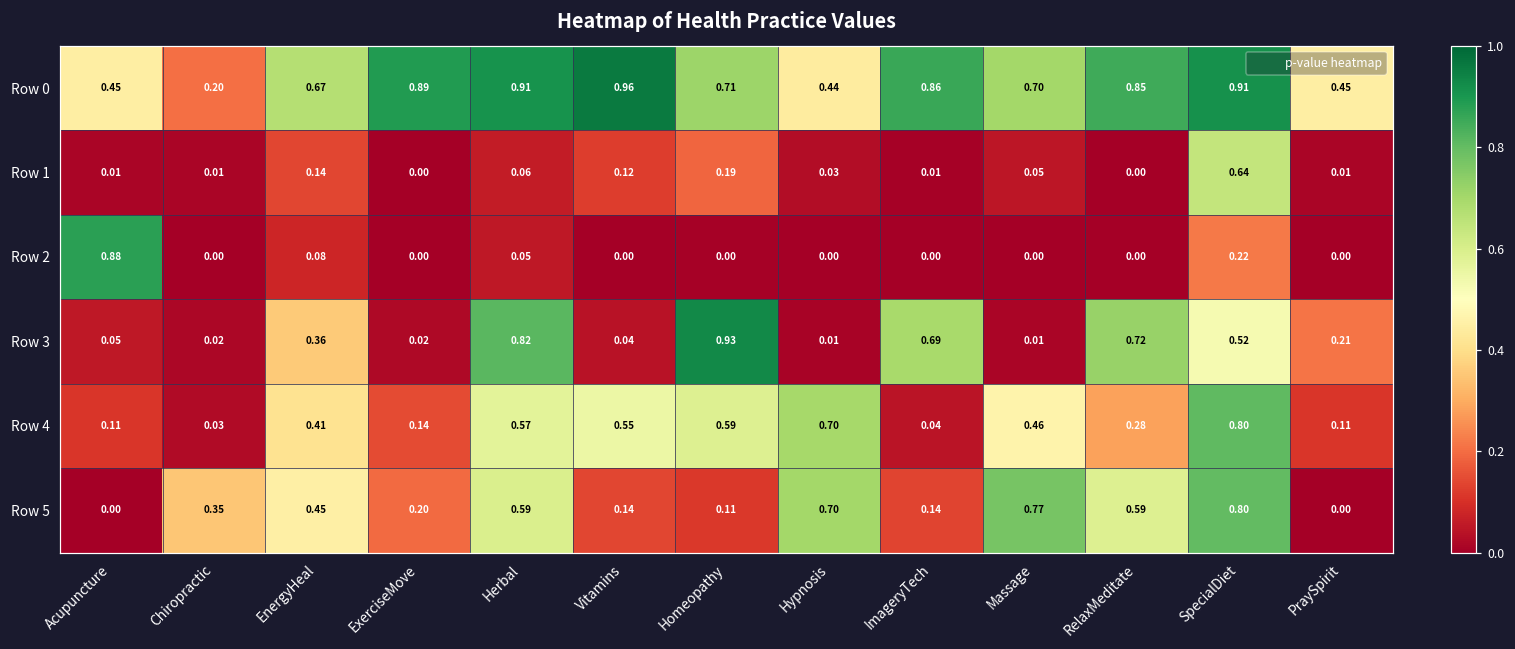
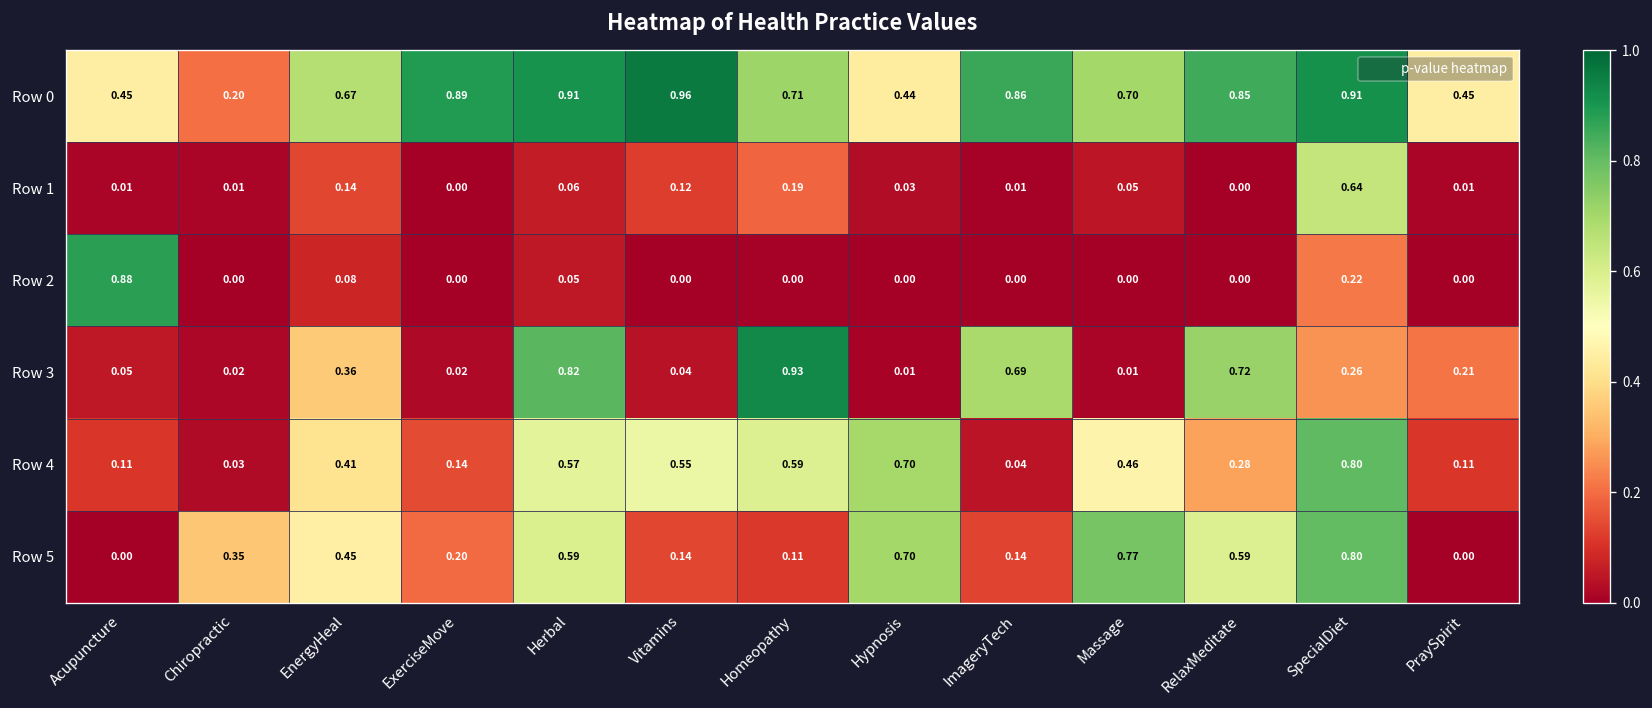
Row 3, SpecialDiet: 0.52 -> 0.26
